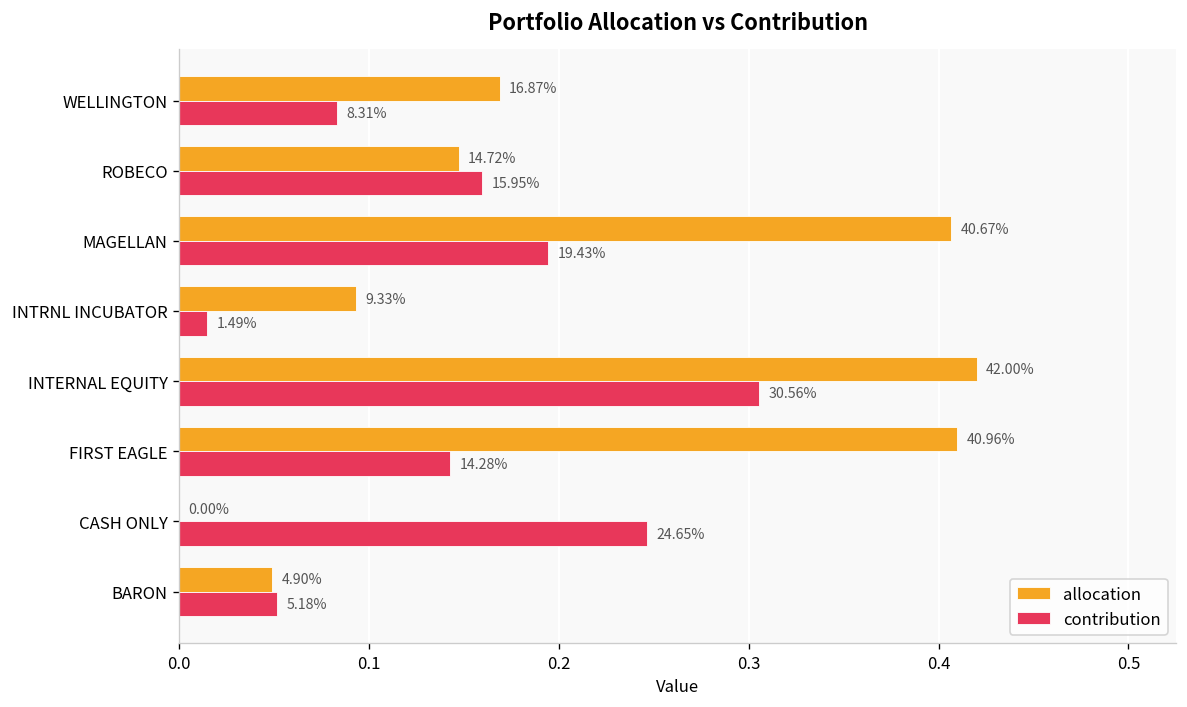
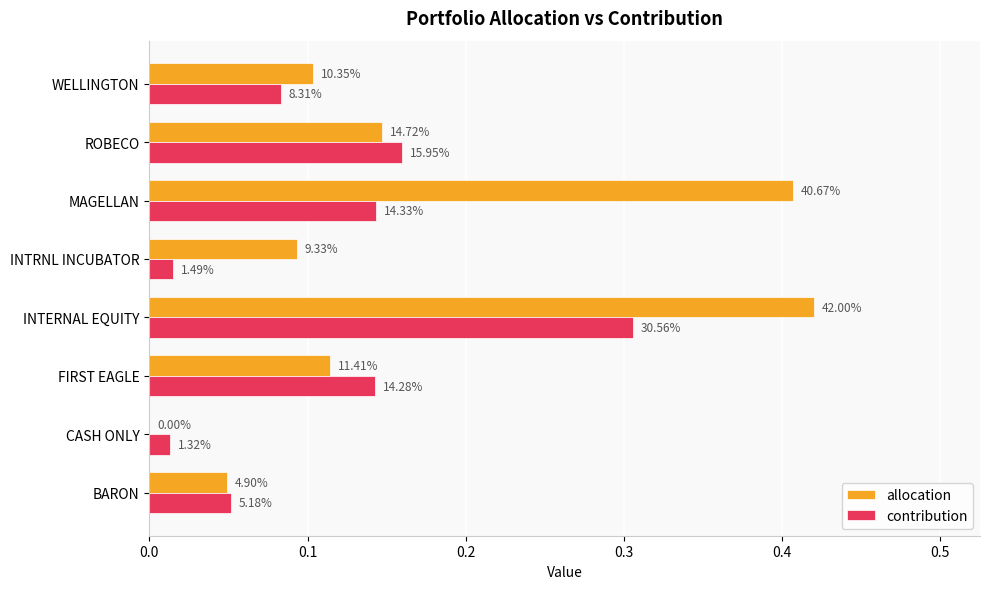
allocation, WELLINGTON: 16.87% -> 10.35%
contribution, MAGELLAN: 19.43% -> 14.33%
allocation, FIRST EAGLE: 40.96% -> 11.41%
contribution, CASH ONLY: 24.65% -> 1.32%
